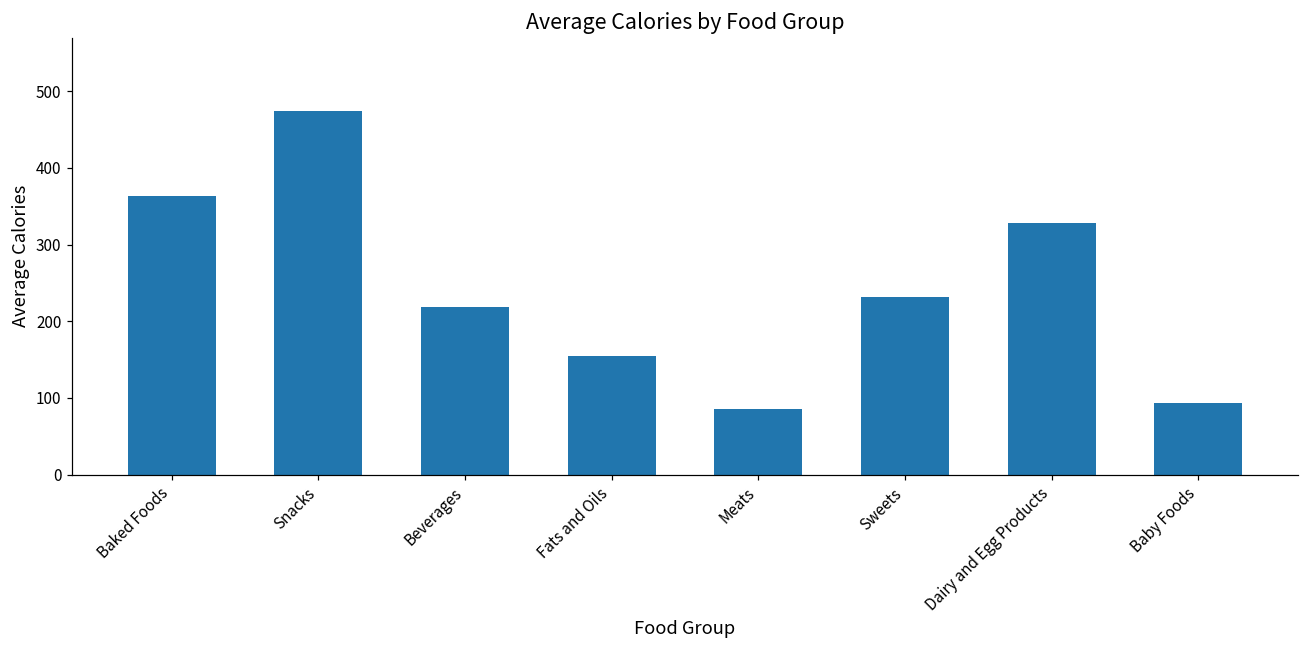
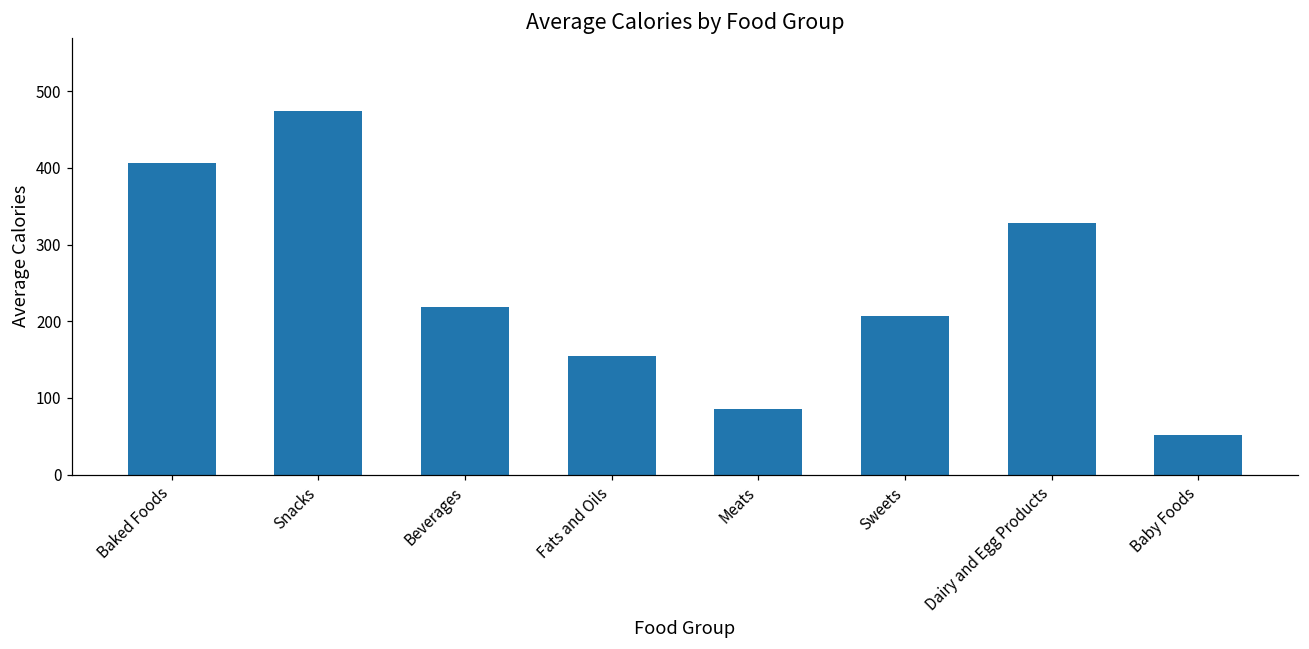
Baked Foods: 360 -> 410
Sweets: 230 -> 210
Baby Foods: 90 -> 50
